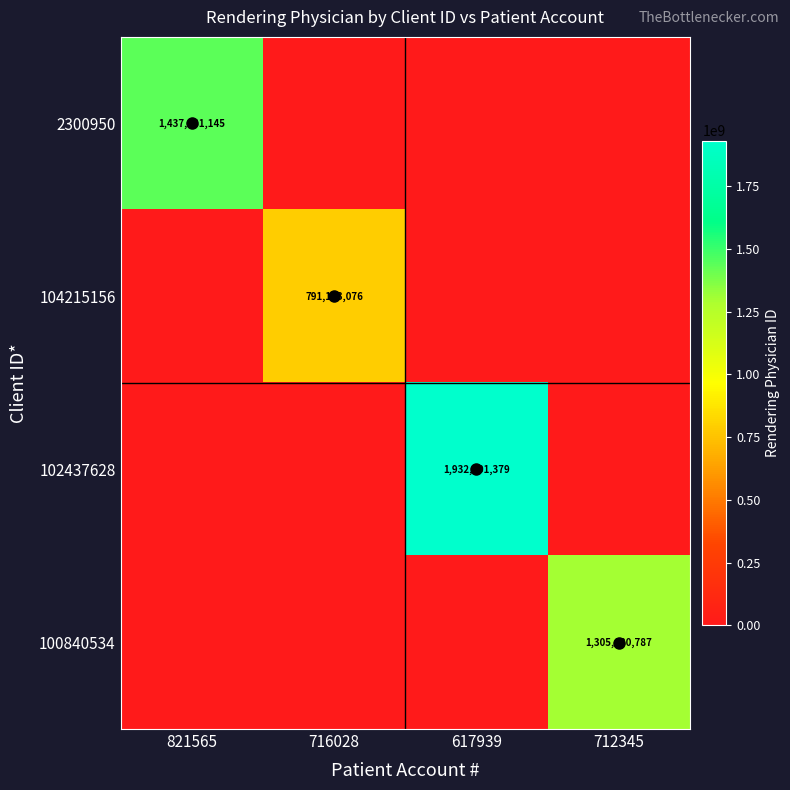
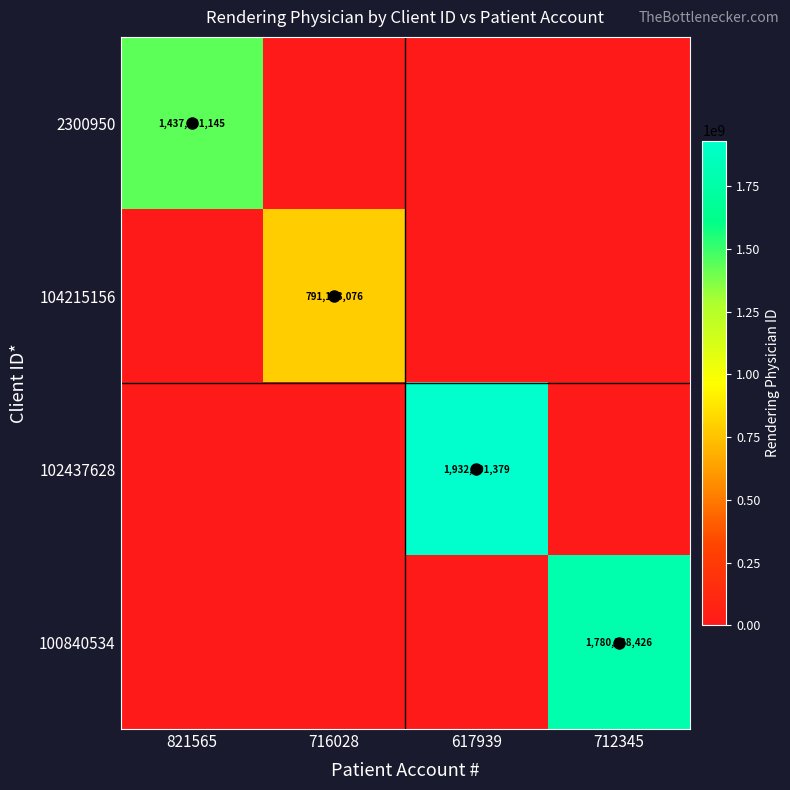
100840534, 712345: 1,305,680,787 -> 1,780,338,426
